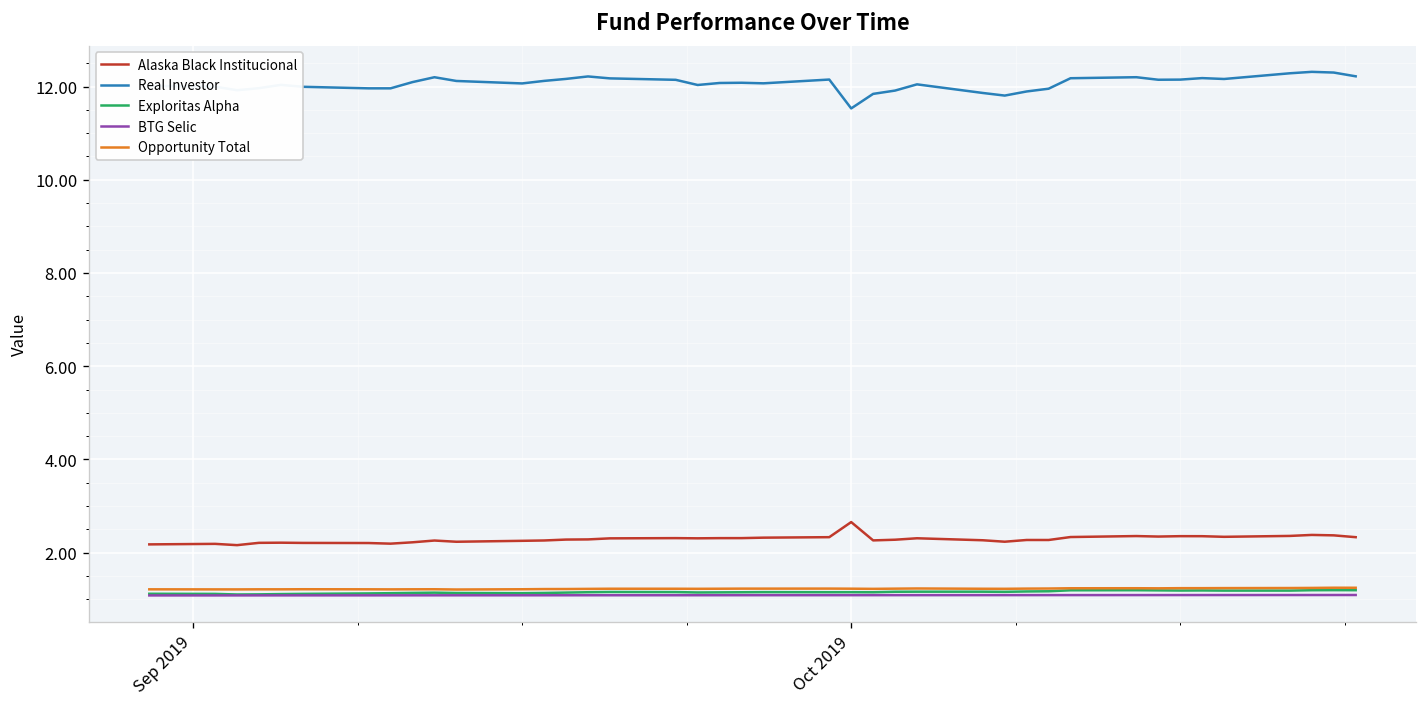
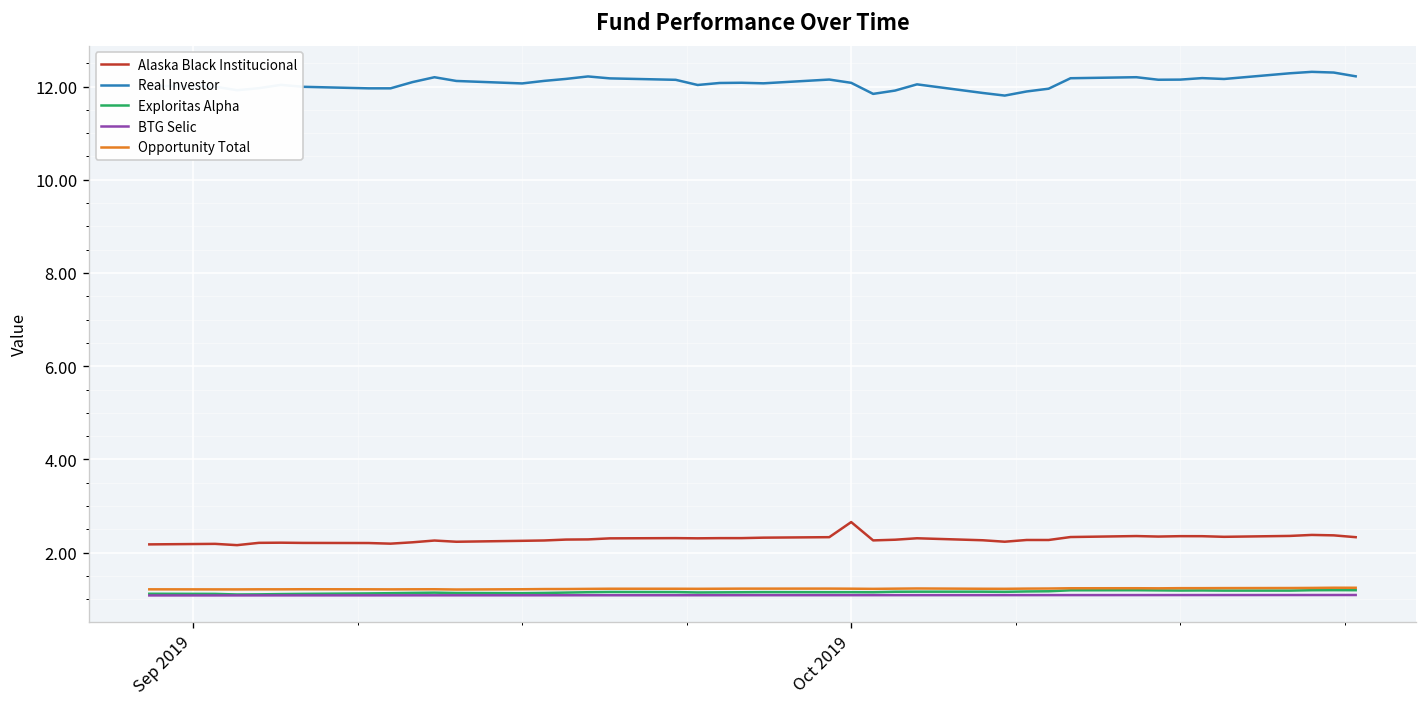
Real Investor, Oct 2019: 11.5 -> 12.1
